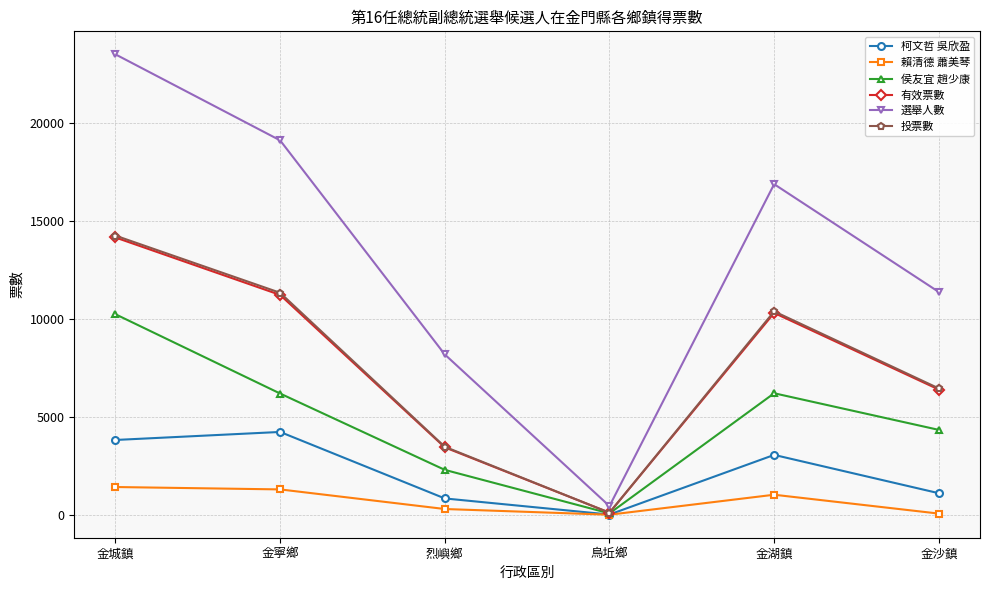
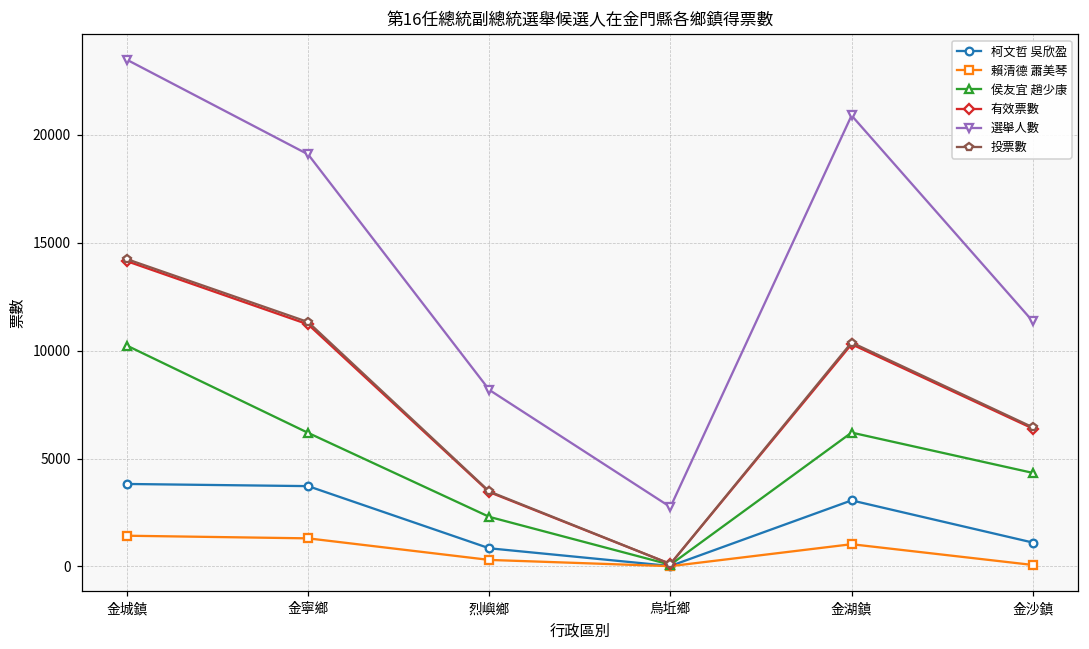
柯文哲 吳欣盈, 金寧鄉: 4200 -> 3700
選舉人數, 烏坵鄉: 500 -> 2800
選舉人數, 金湖鎮: 16900 -> 20900
